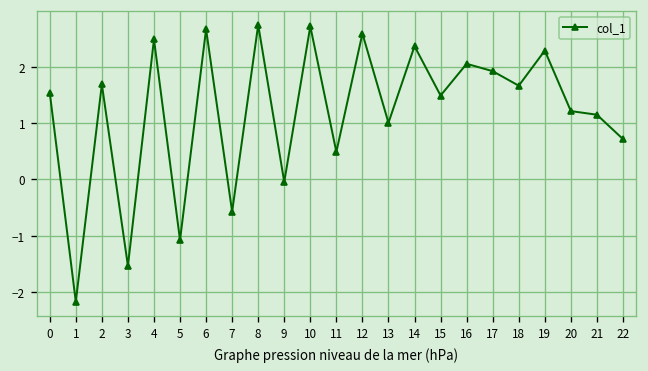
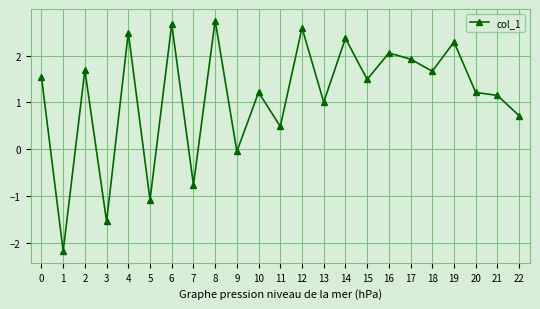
7: -0.6 -> -0.8
10: 2.7 -> 1.2
